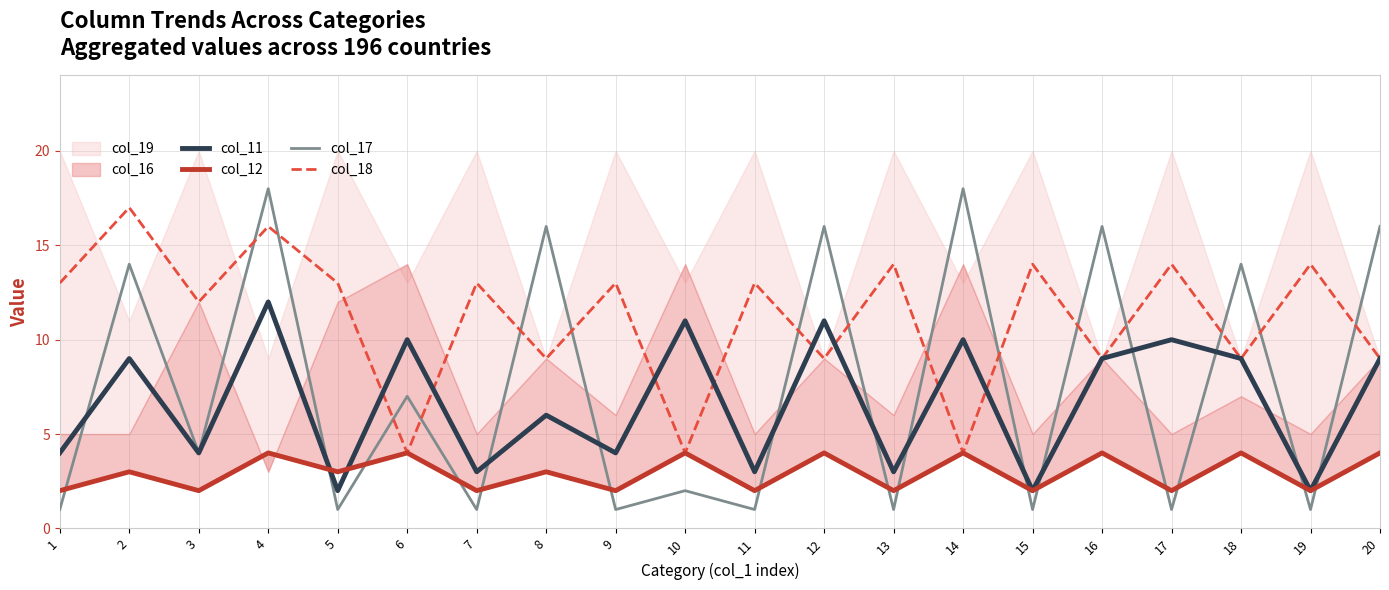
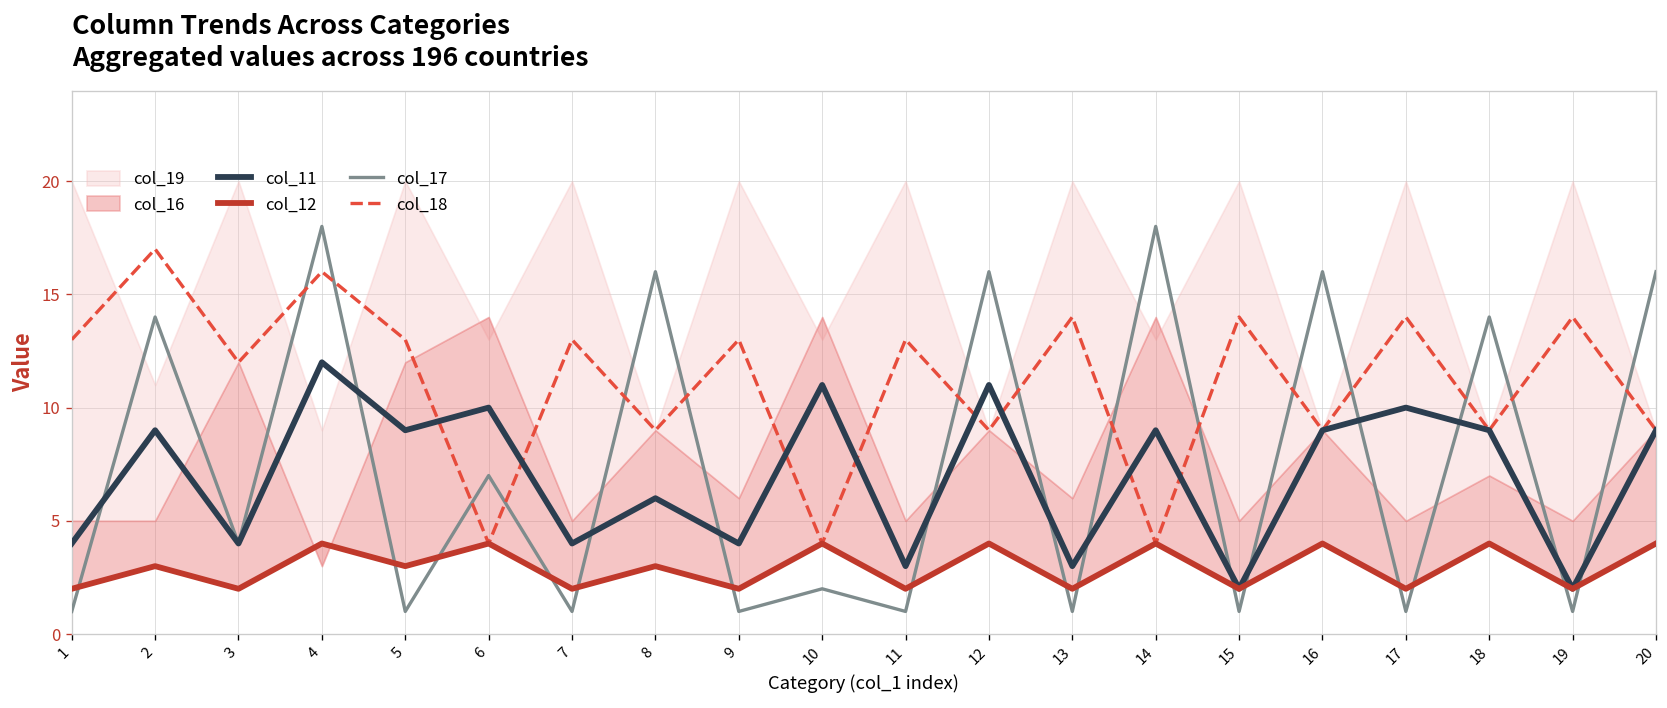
col_11, 5: 2 -> 9
col_11, 7: 3 -> 4
col_11, 14: 10 -> 9
